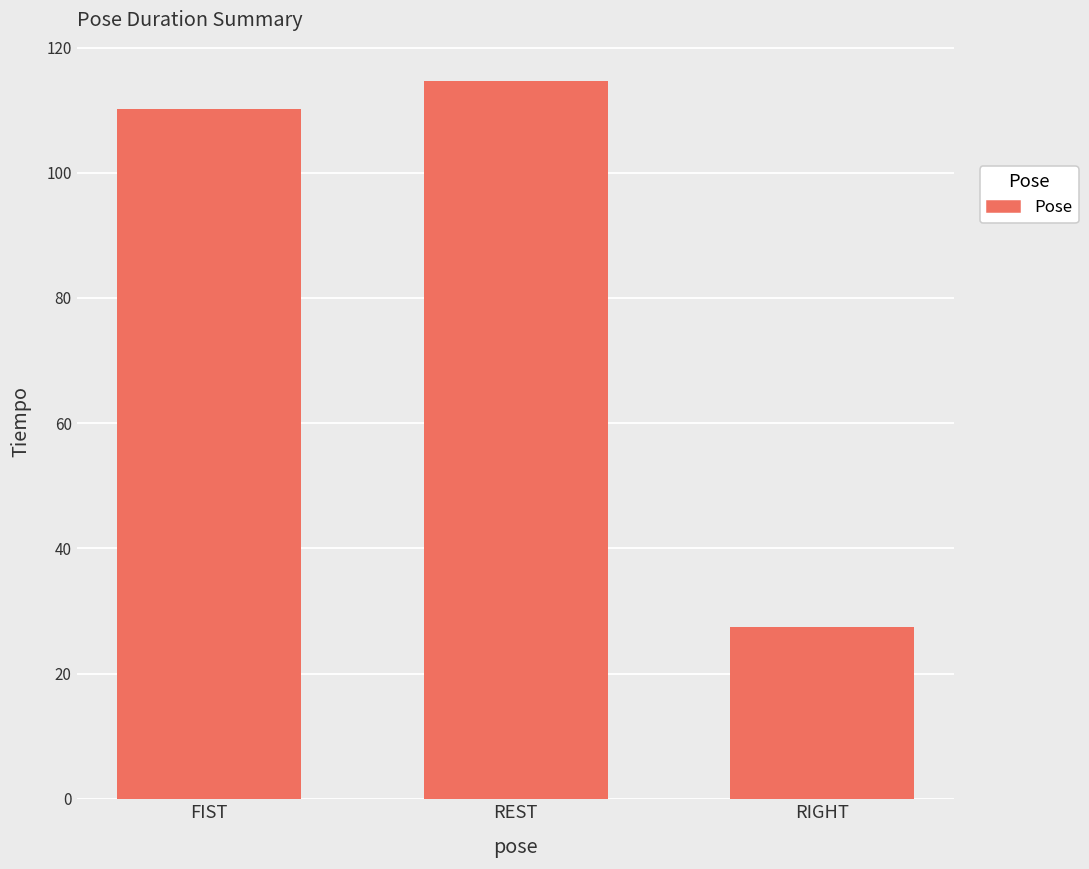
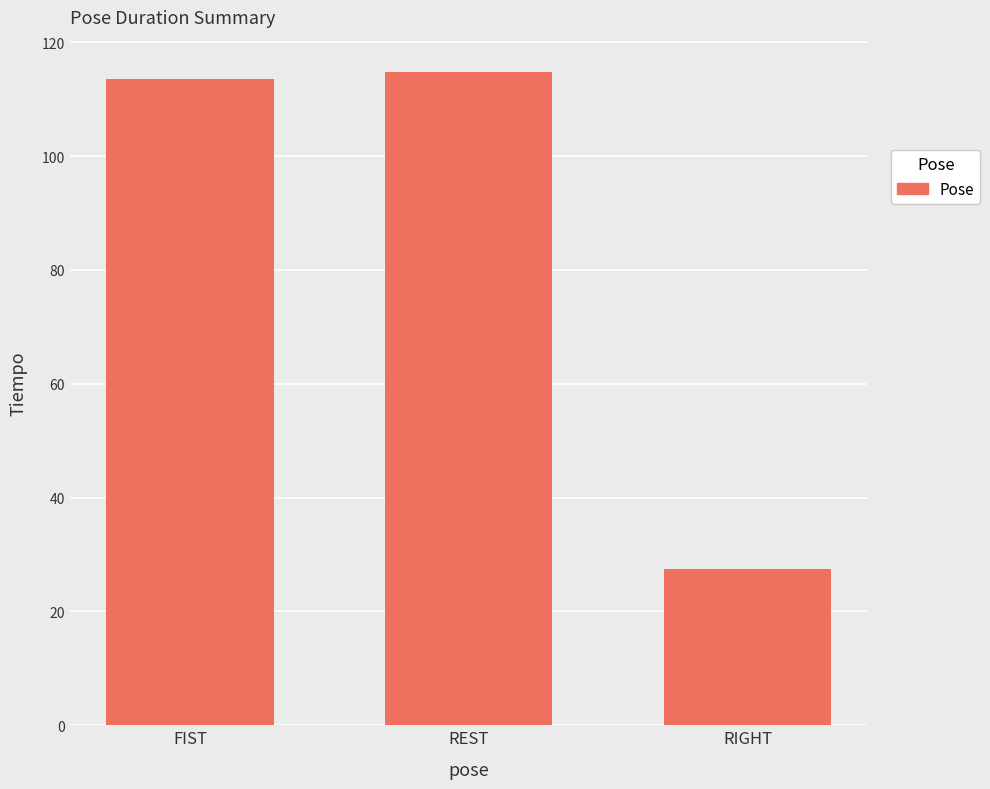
FIST: 110 -> 114
